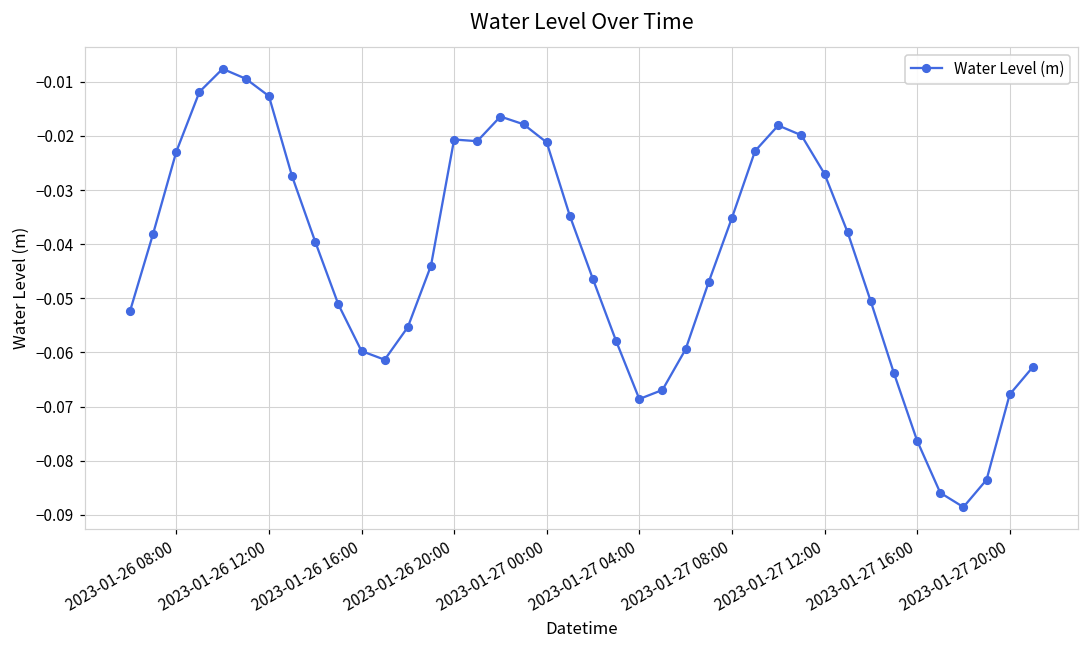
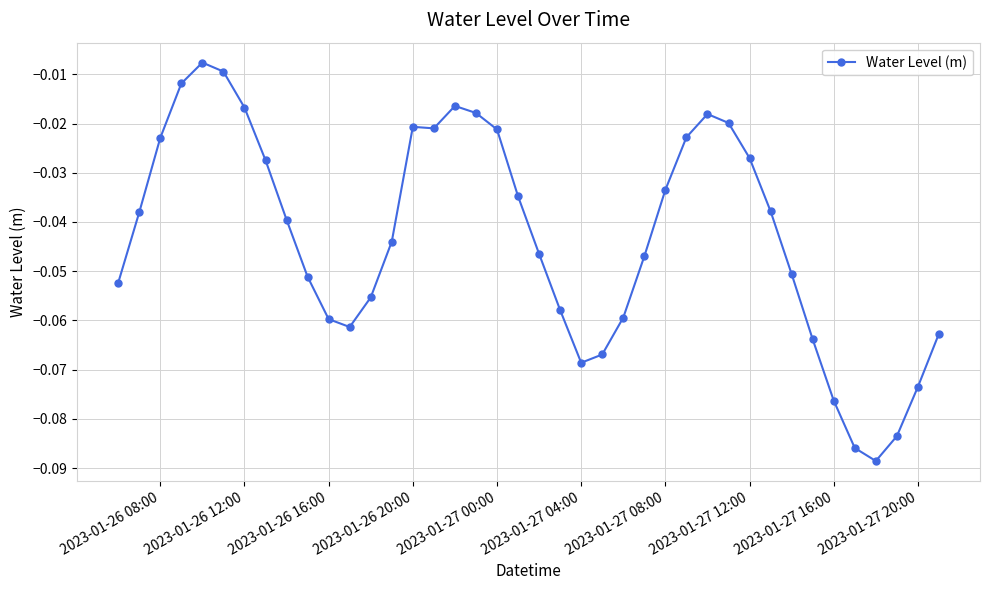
2023-01-26 12:00: -0.013 -> -0.017
2023-01-27 08:00: -0.035 -> -0.033
2023-01-27 20:00: -0.068 -> -0.073
